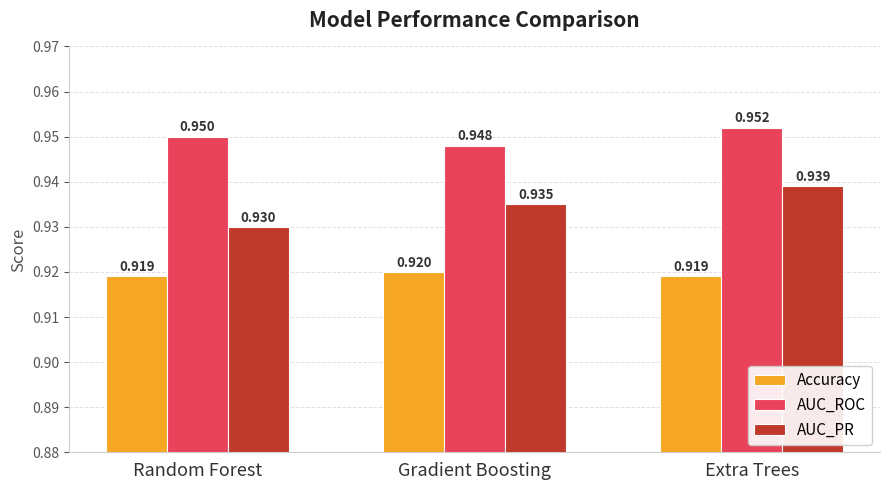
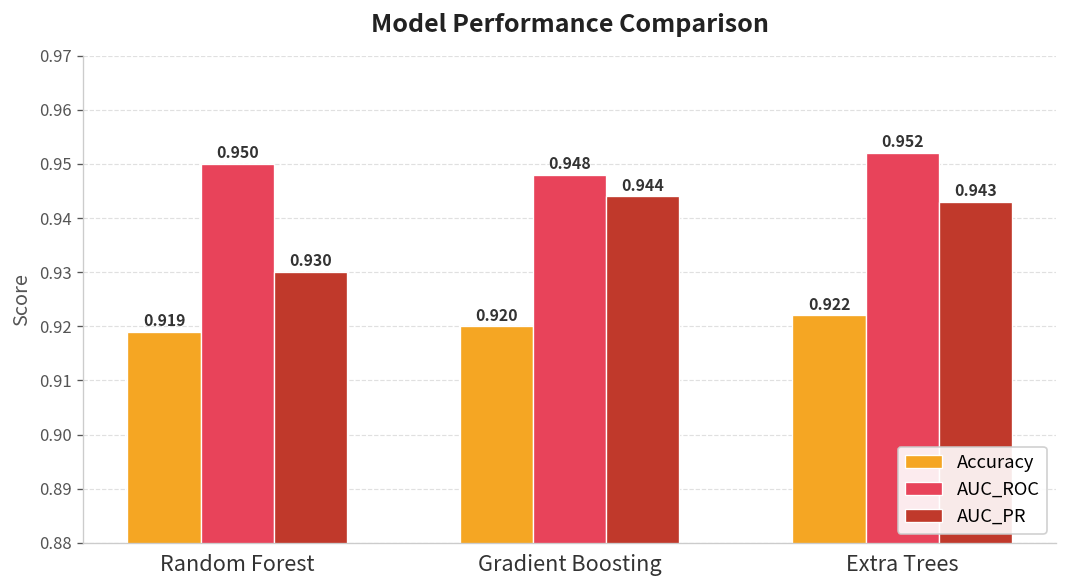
AUC_PR, Gradient Boosting: 0.935 -> 0.944
Accuracy, Extra Trees: 0.919 -> 0.922
AUC_PR, Extra Trees: 0.939 -> 0.943
